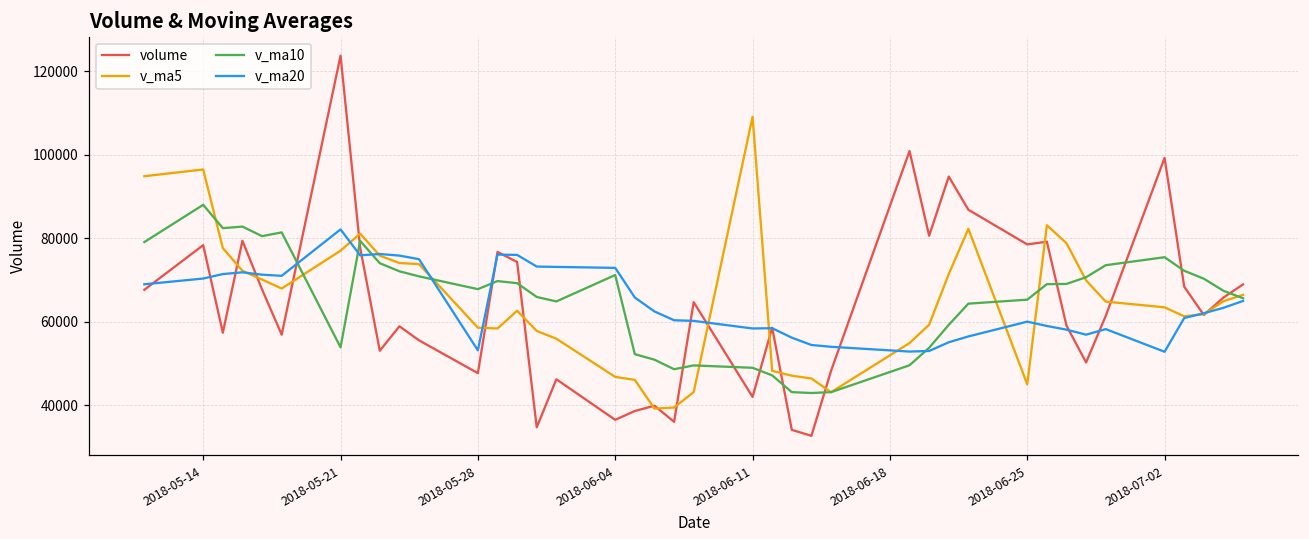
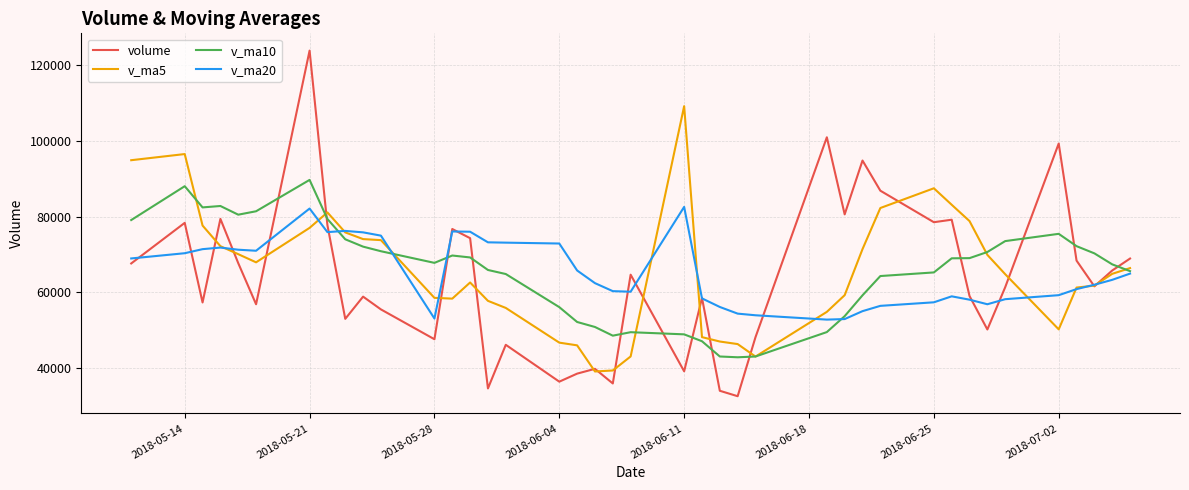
v_ma10, 2018-05-21: 54000 -> 90000
v_ma10, 2018-06-04: 71000 -> 56000
volume, 2018-06-11: 42000 -> 39000
v_ma20, 2018-06-11: 58000 -> 83000
v_ma5, 2018-06-25: 45000 -> 87000
v_ma20, 2018-06-25: 60000 -> 57000
v_ma5, 2018-07-02: 63000 -> 50000
v_ma20, 2018-07-02: 53000 -> 59000
